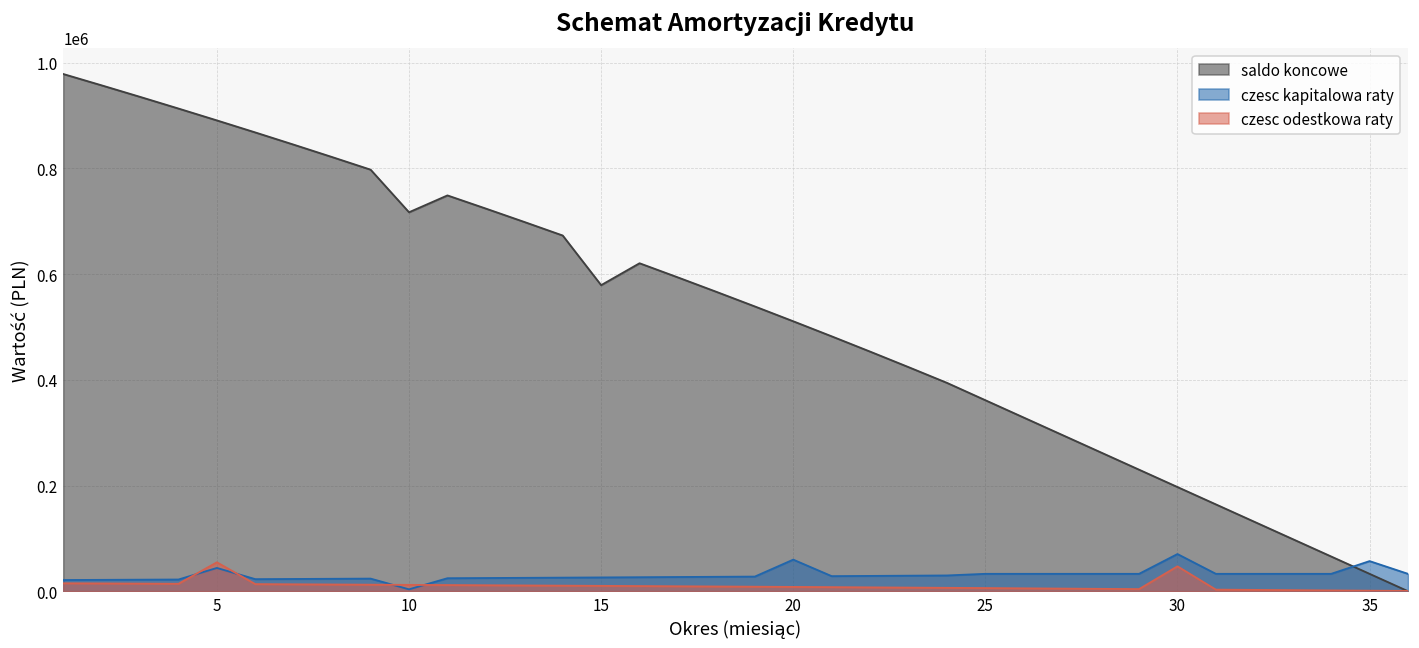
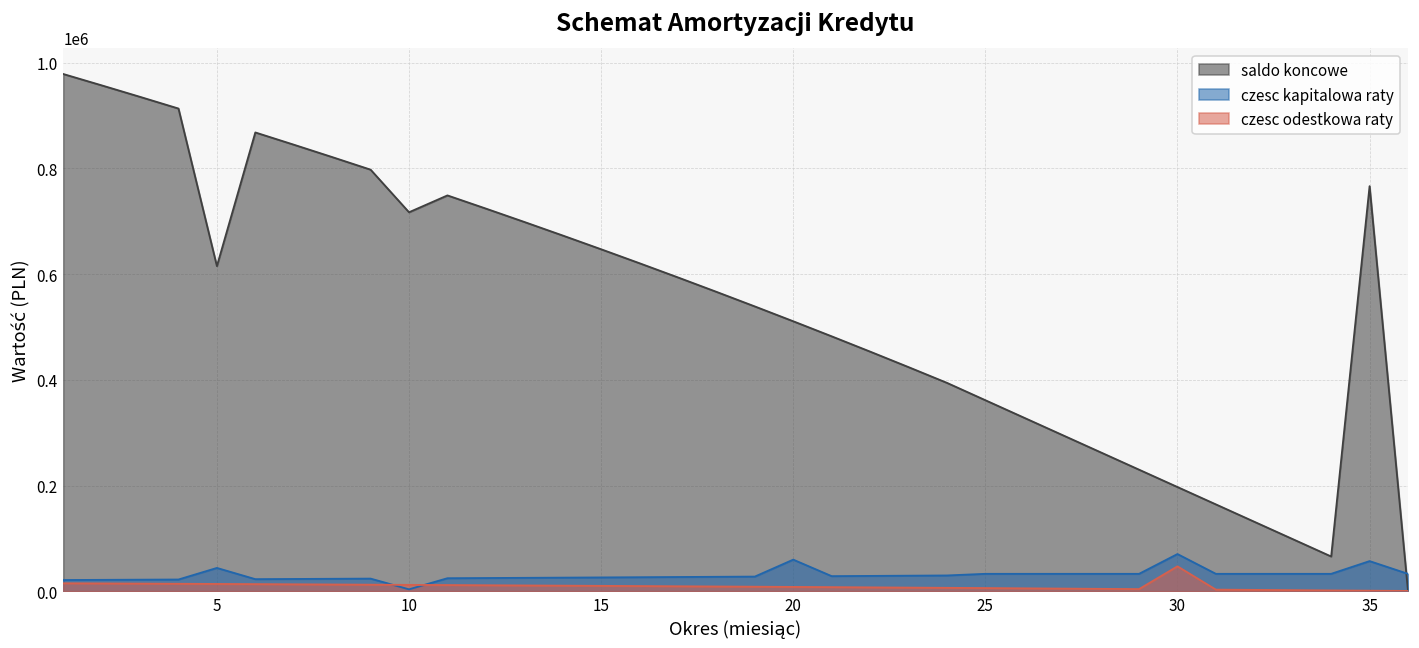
saldo koncowe, 5: 890000 -> 620000
czesc odestkowa raty, 5: 50000 -> 10000
saldo koncowe, 15: 580000 -> 650000
saldo koncowe, 35: 30000 -> 770000
